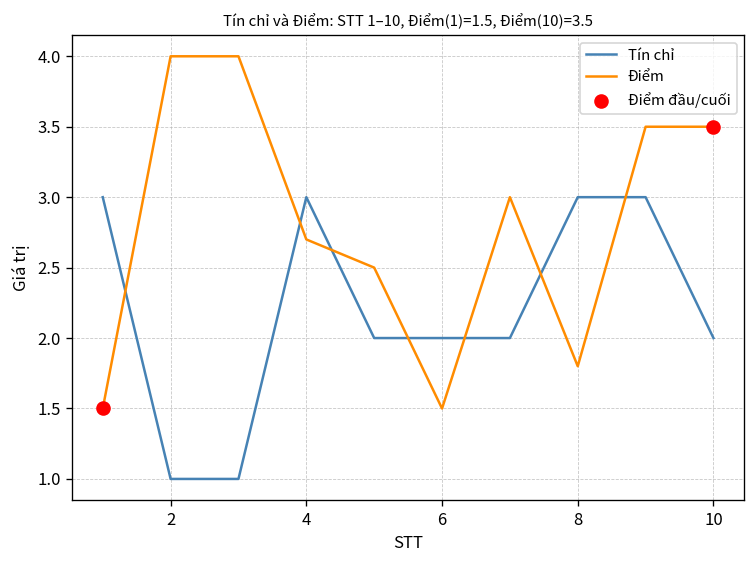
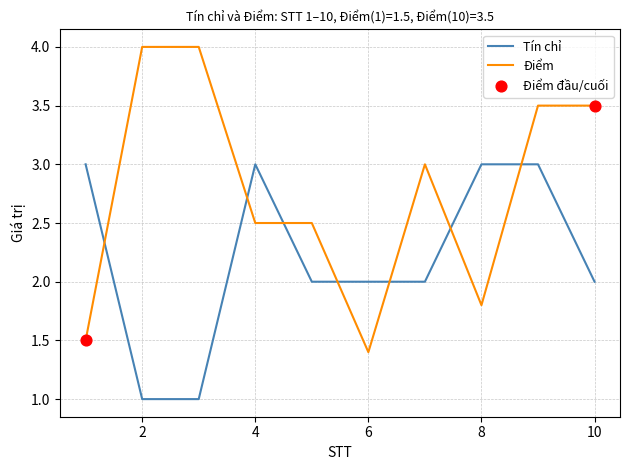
Điểm, 4: 2.7 -> 2.5
Điểm, 6: 1.5 -> 1.4
